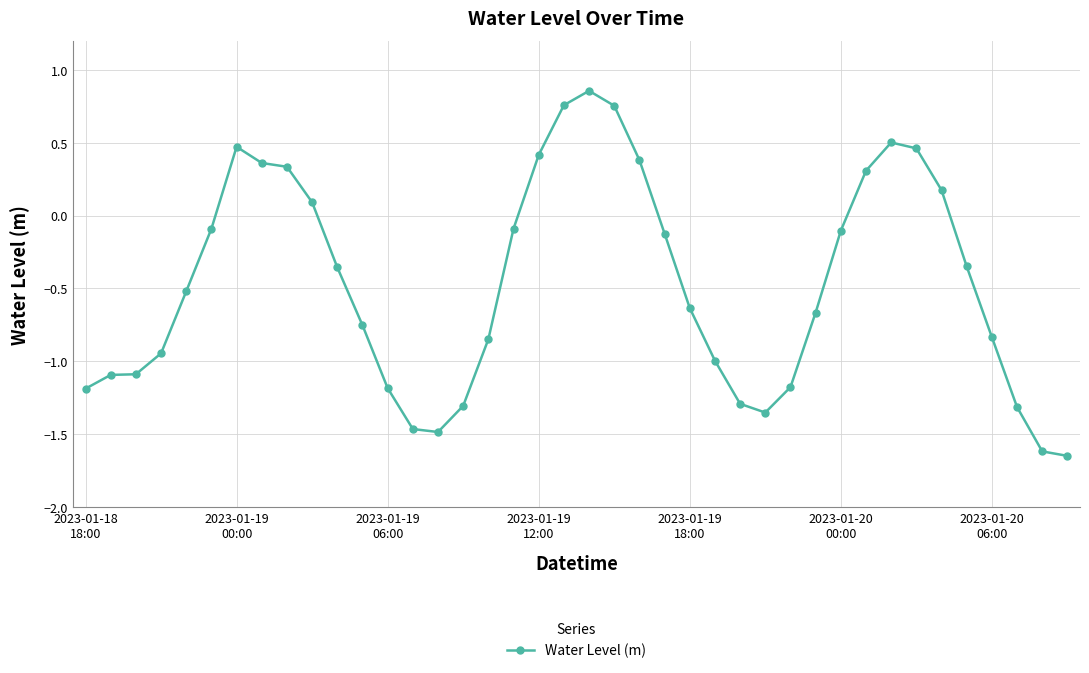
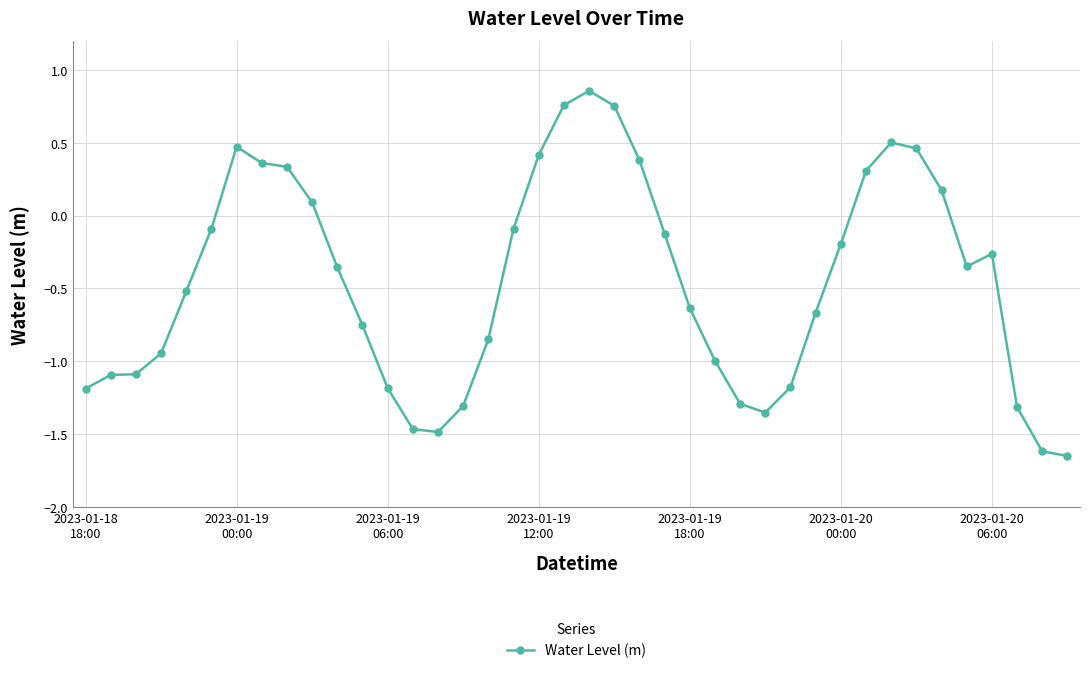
2023-01-20 00:00: -0.10 -> -0.20
2023-01-20 06:00: -0.83 -> -0.26
